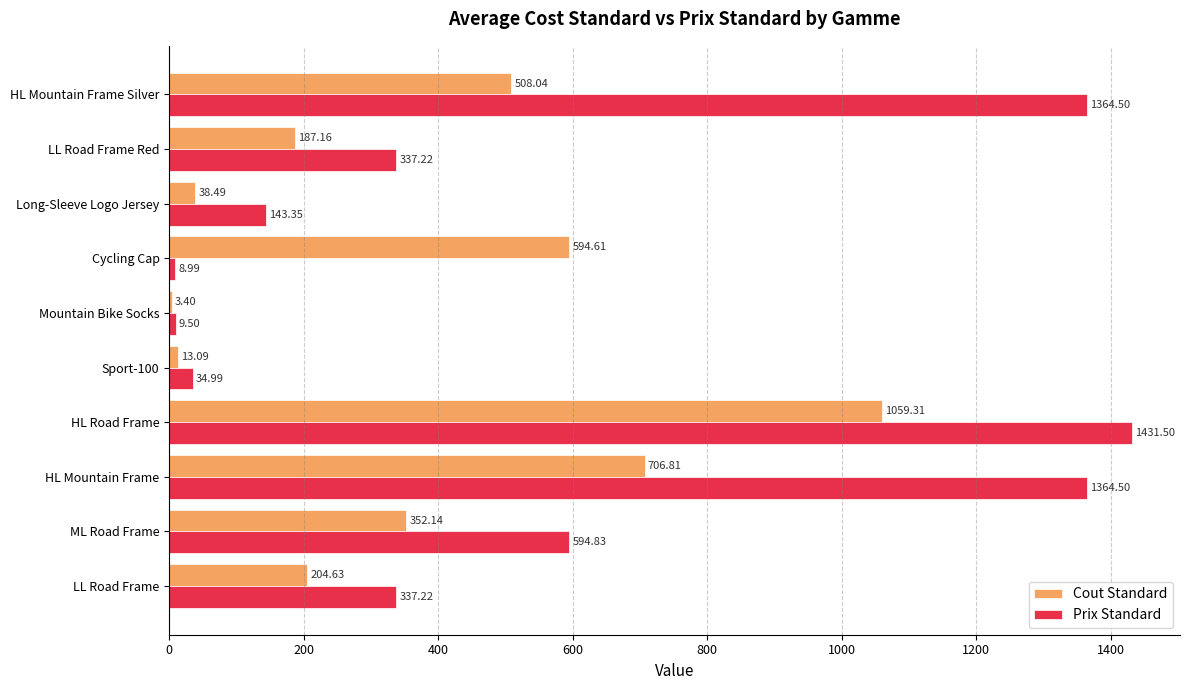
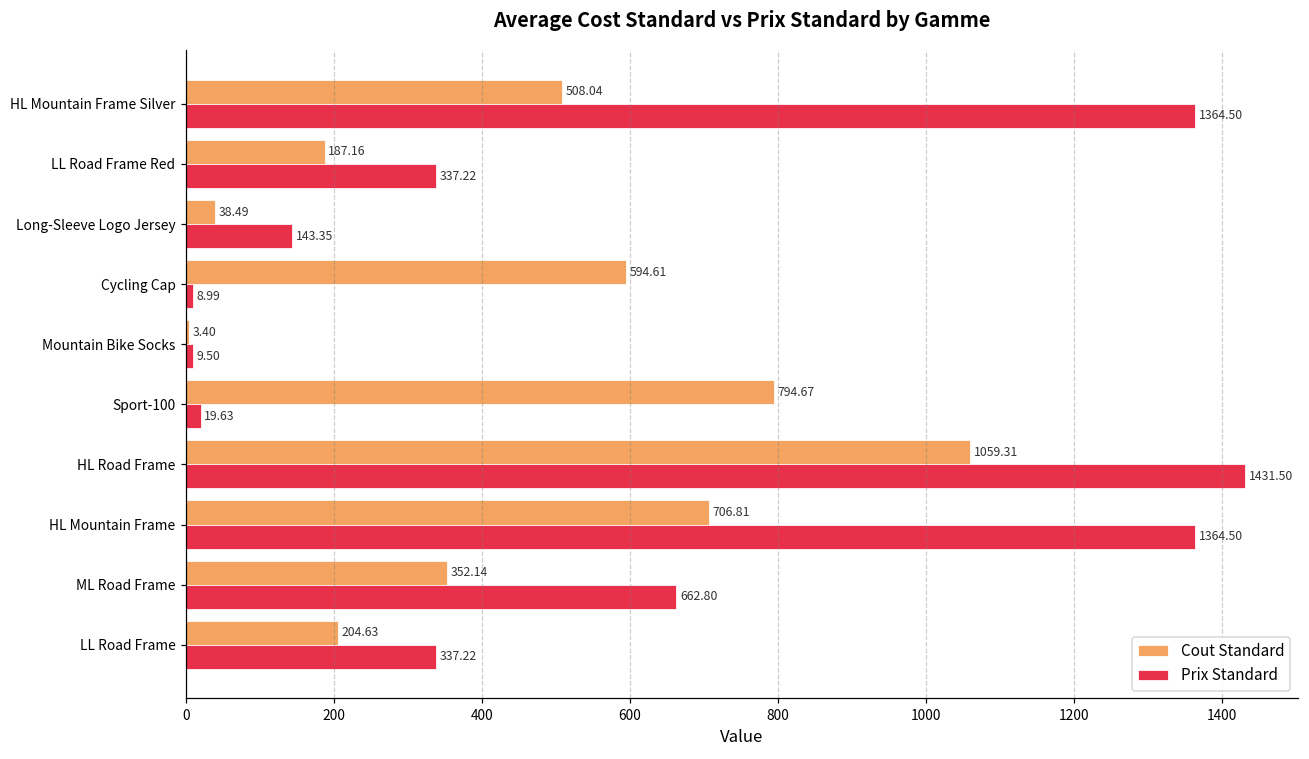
Cout Standard, Sport-100: 13.09 -> 794.67
Prix Standard, Sport-100: 34.99 -> 19.63
Prix Standard, ML Road Frame: 594.83 -> 662.80
